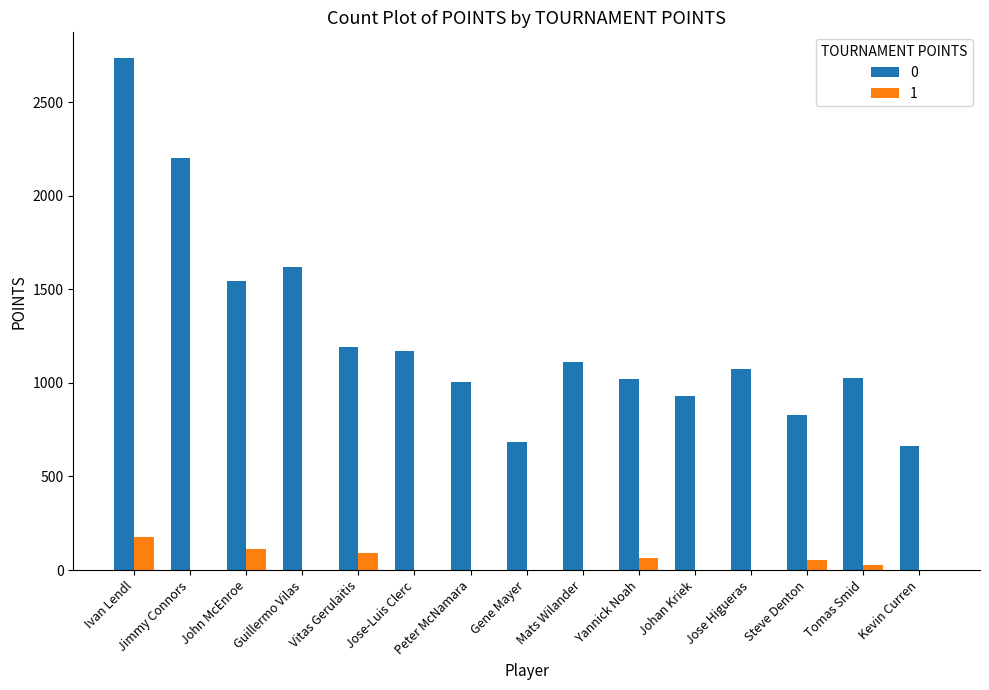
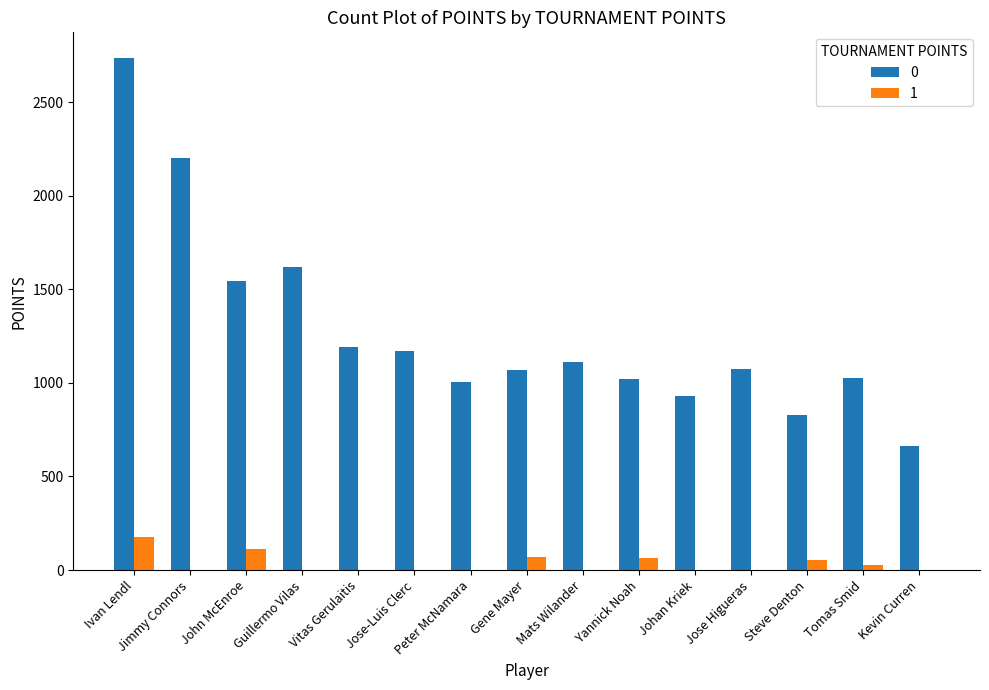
1, Vitas Gerulaitis: 90 -> 0
0, Gene Mayer: 680 -> 1070
1, Gene Mayer: 0 -> 70
